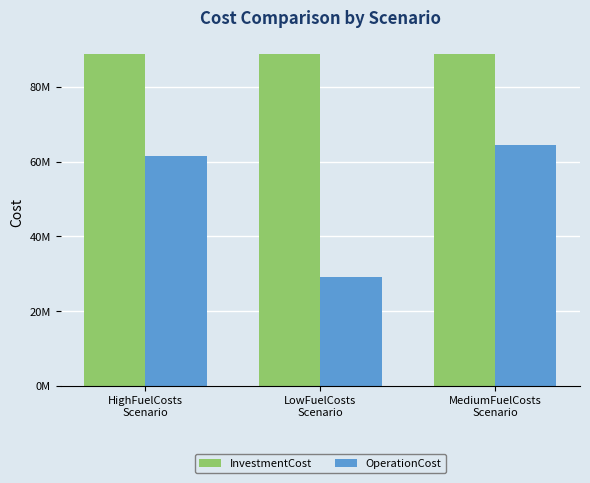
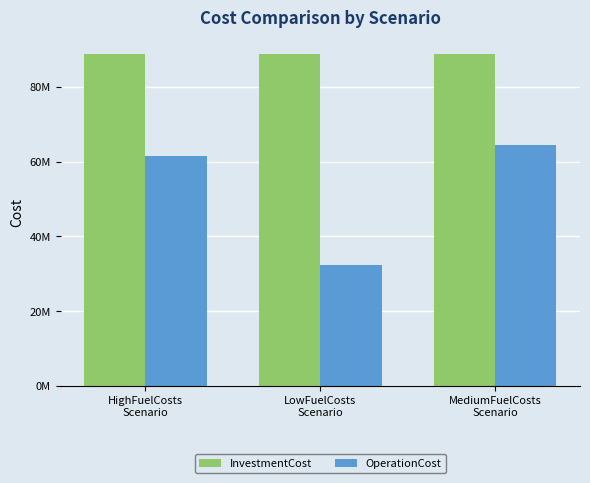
OperationCost, LowFuelCosts Scenario: 29000000 -> 32000000
